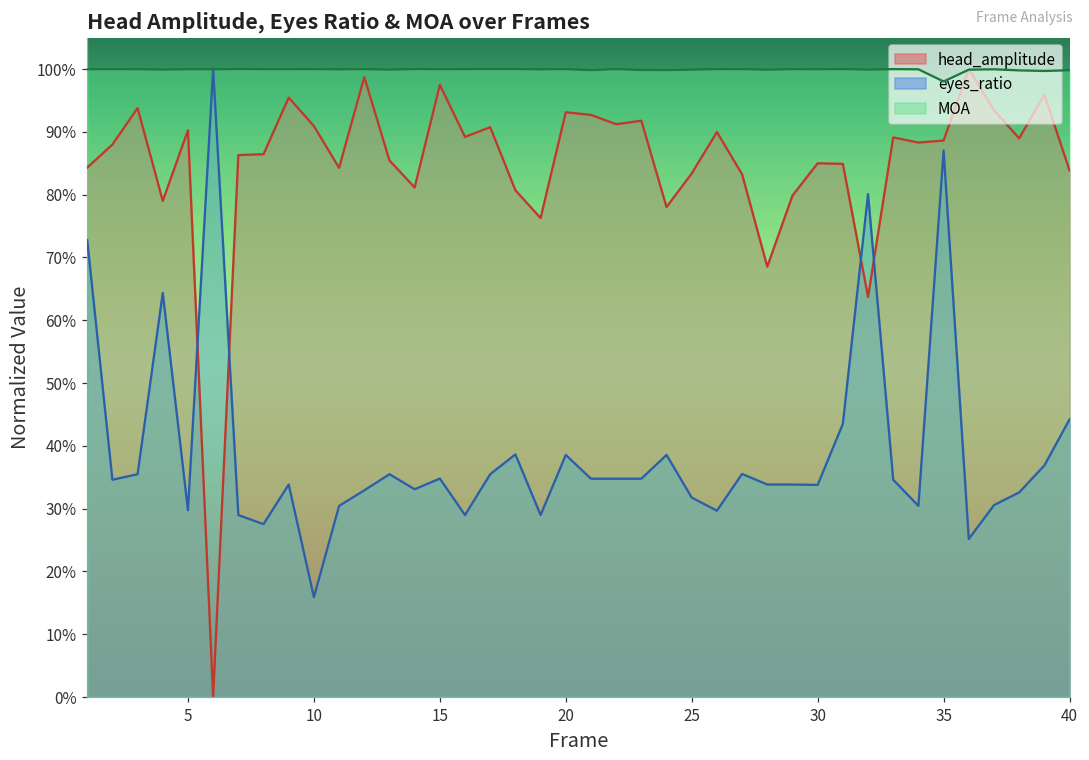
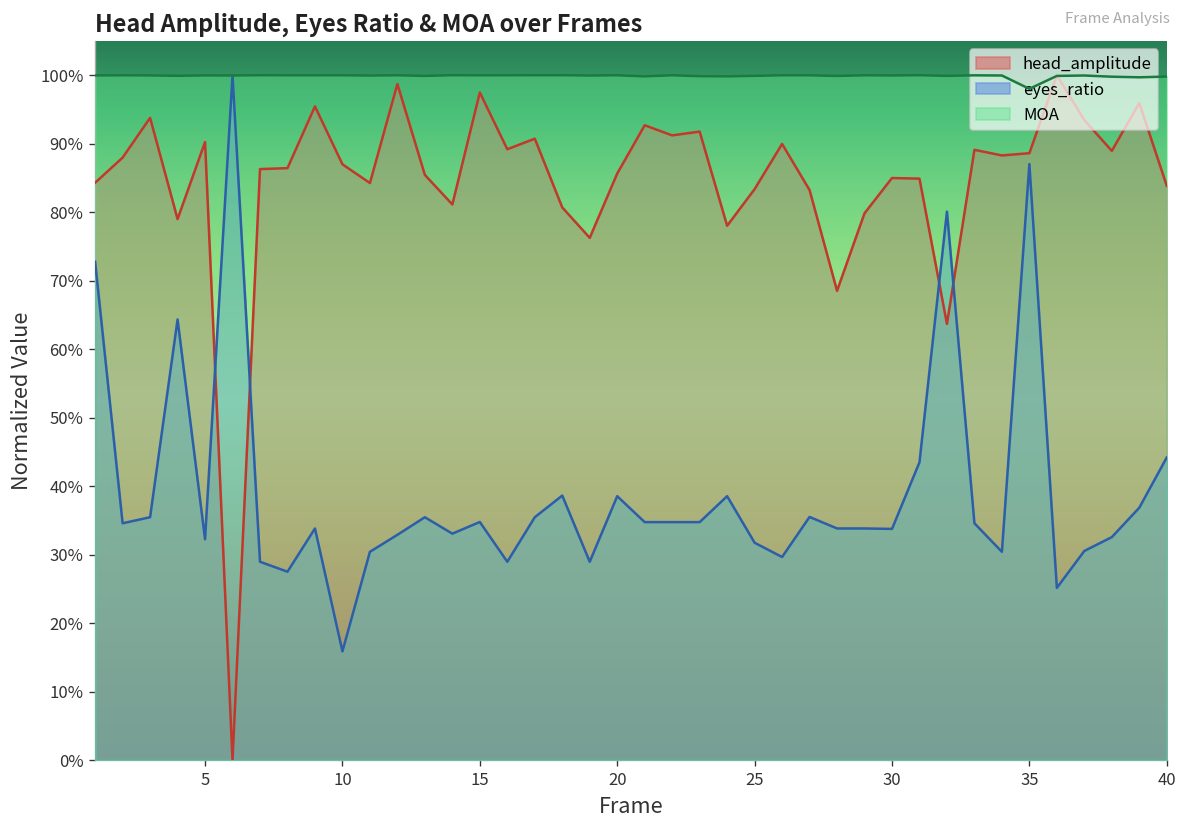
eyes_ratio, 5: 30% -> 32%
head_amplitude, 10: 91% -> 87%
head_amplitude, 20: 93% -> 86%
